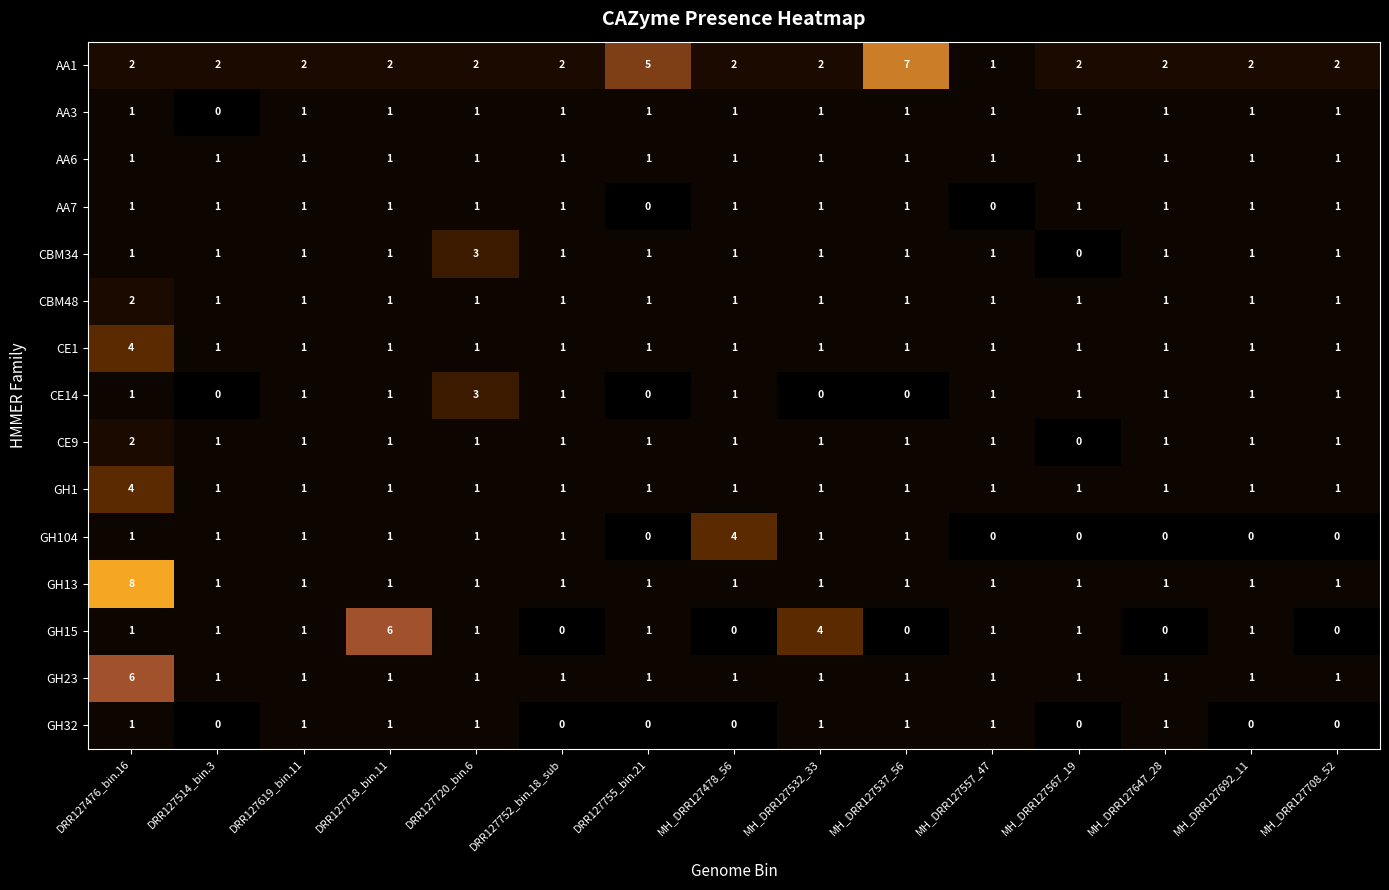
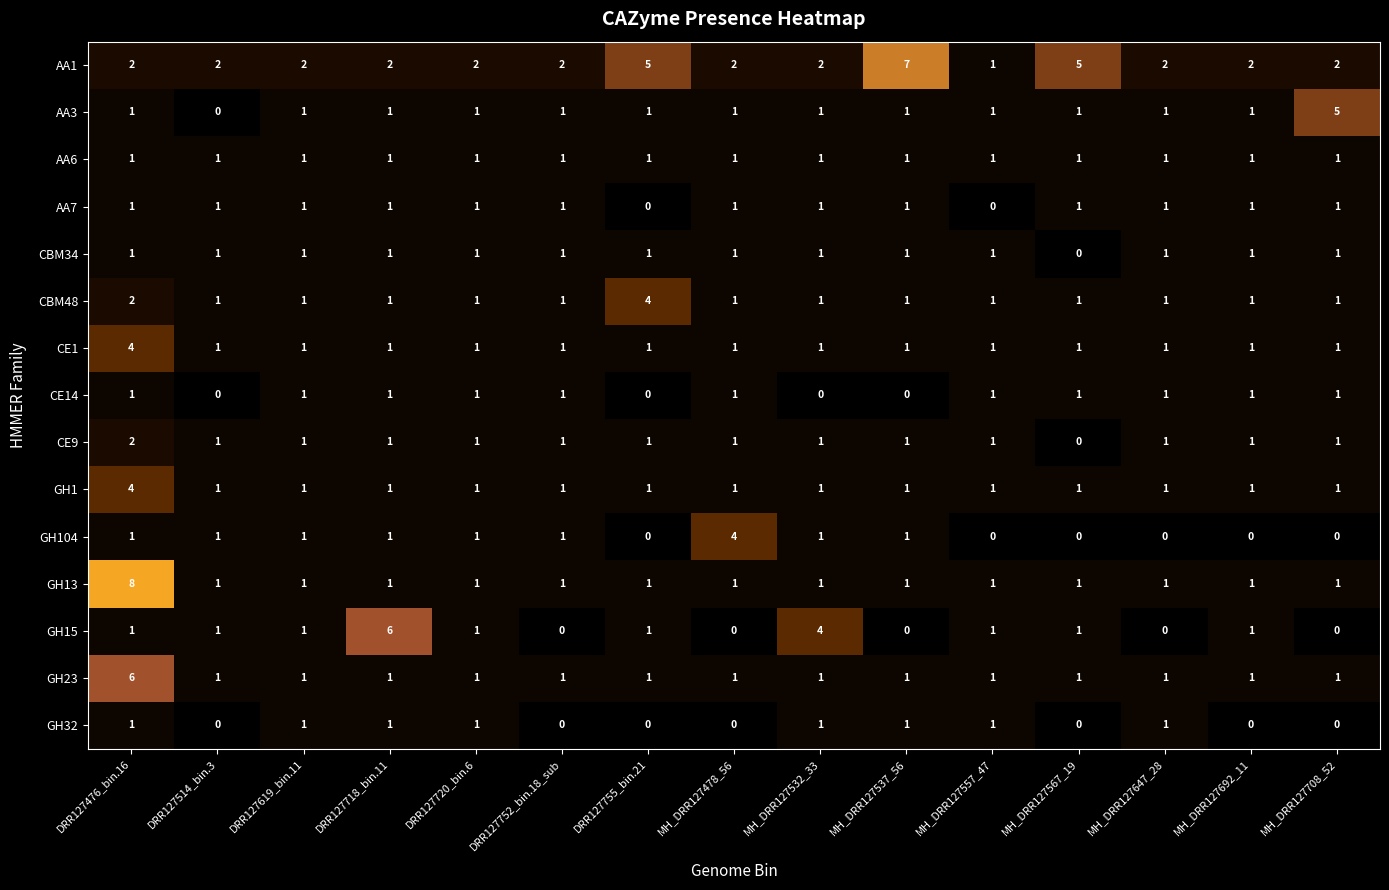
AA1, MH_DRR127567_19: 2 -> 5
AA3, MH_DRR127708_52: 1 -> 5
CBM34, DRR127720_bin.6: 3 -> 1
CBM48, DRR127755_bin.21: 1 -> 4
CE14, DRR127720_bin.6: 3 -> 1
